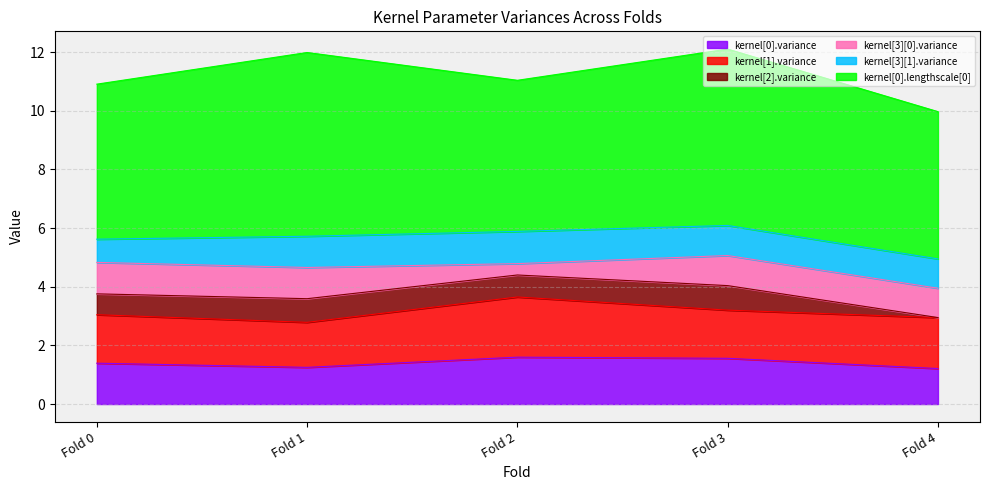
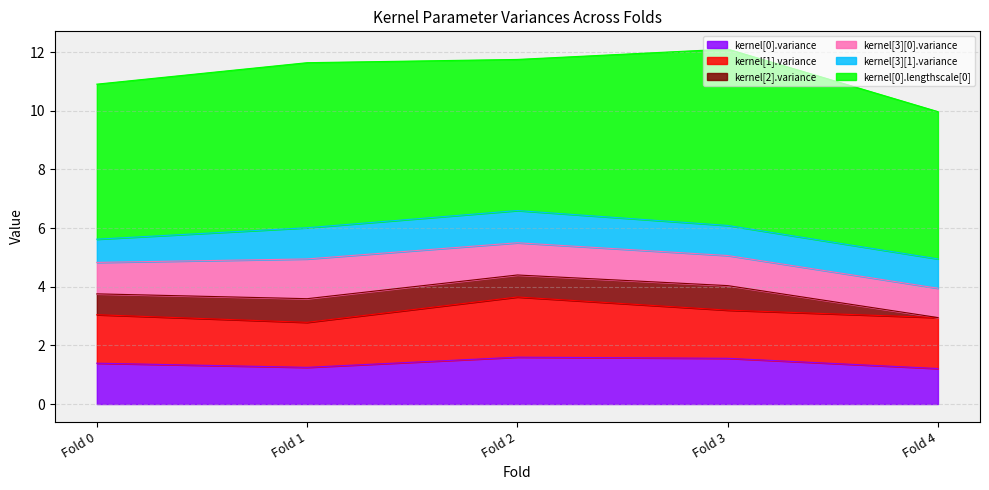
kernel[3][0].variance, Fold 1: 1.1 -> 1.4
kernel[0].lengthscale[0], Fold 1: 6.3 -> 5.6
kernel[3][0].variance, Fold 2: 0.4 -> 1.1
